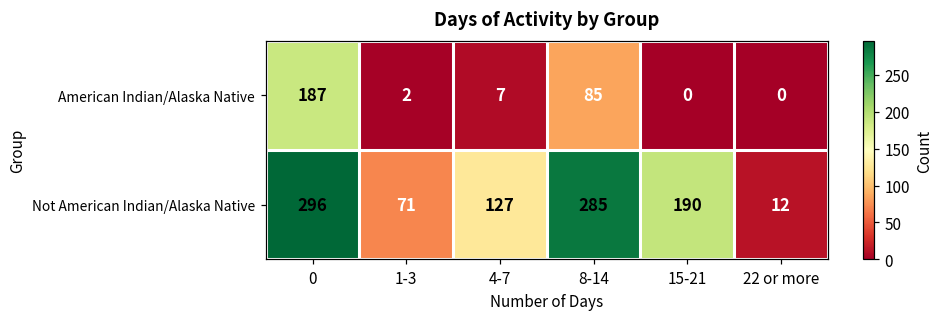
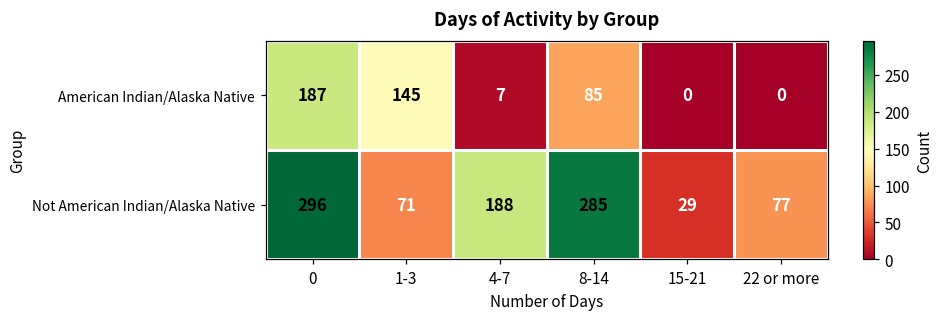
American Indian/Alaska Native, 1-3: 2 -> 145
Not American Indian/Alaska Native, 4-7: 127 -> 188
Not American Indian/Alaska Native, 15-21: 190 -> 29
Not American Indian/Alaska Native, 22 or more: 12 -> 77
